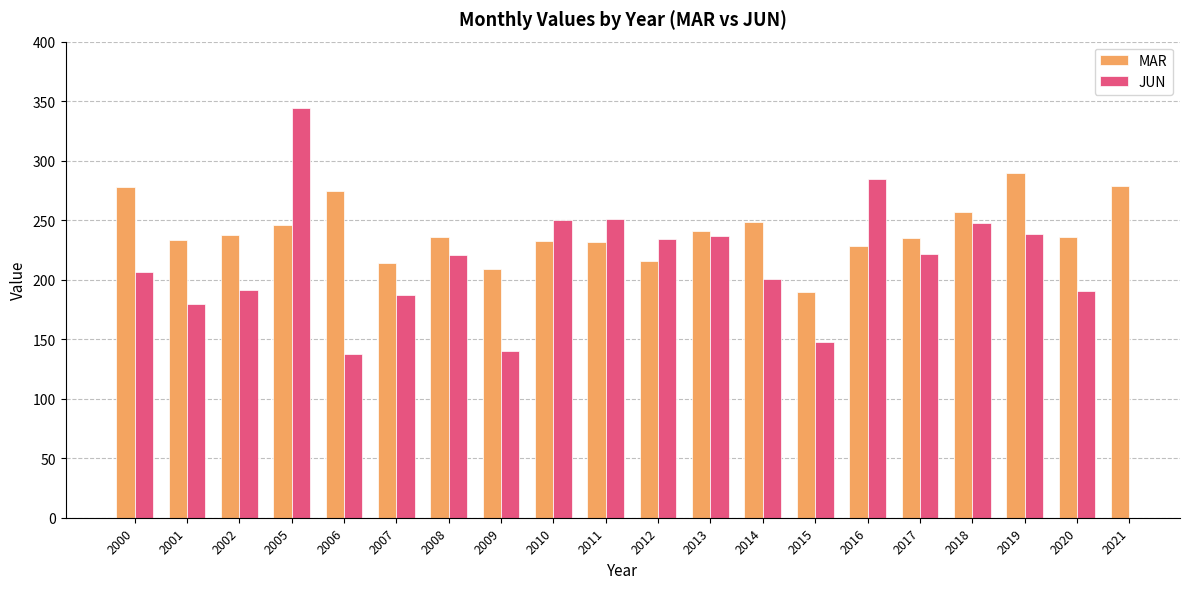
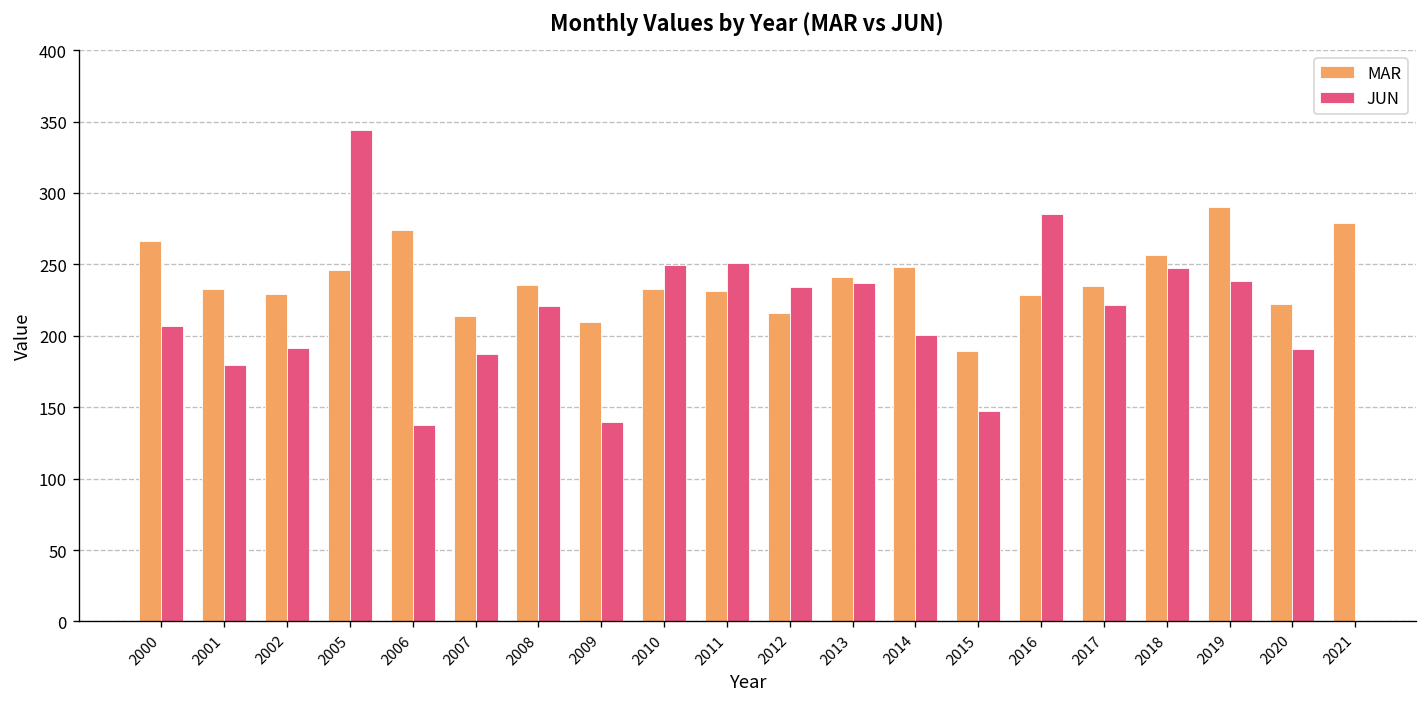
MAR, 2000: 278 -> 267
MAR, 2002: 237 -> 229
MAR, 2020: 235 -> 222
